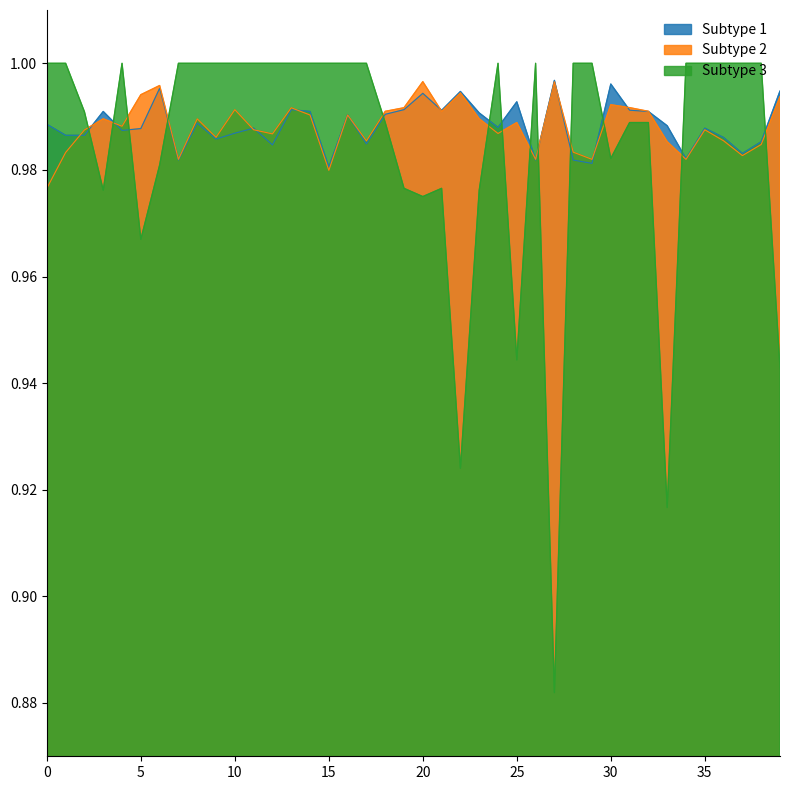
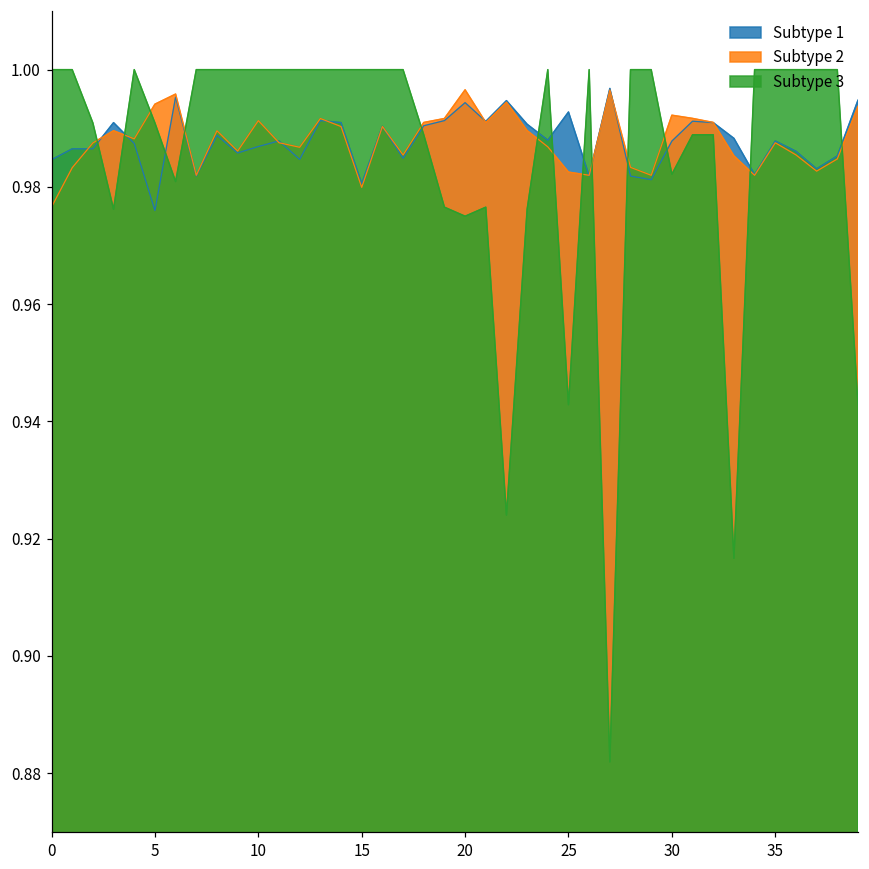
Subtype 1, 0: 0.989 -> 0.985
Subtype 1, 5: 0.988 -> 0.976
Subtype 3, 5: 0.967 -> 0.991
Subtype 2, 25: 0.989 -> 0.983
Subtype 3, 25: 0.944 -> 0.943
Subtype 1, 30: 0.996 -> 0.988
